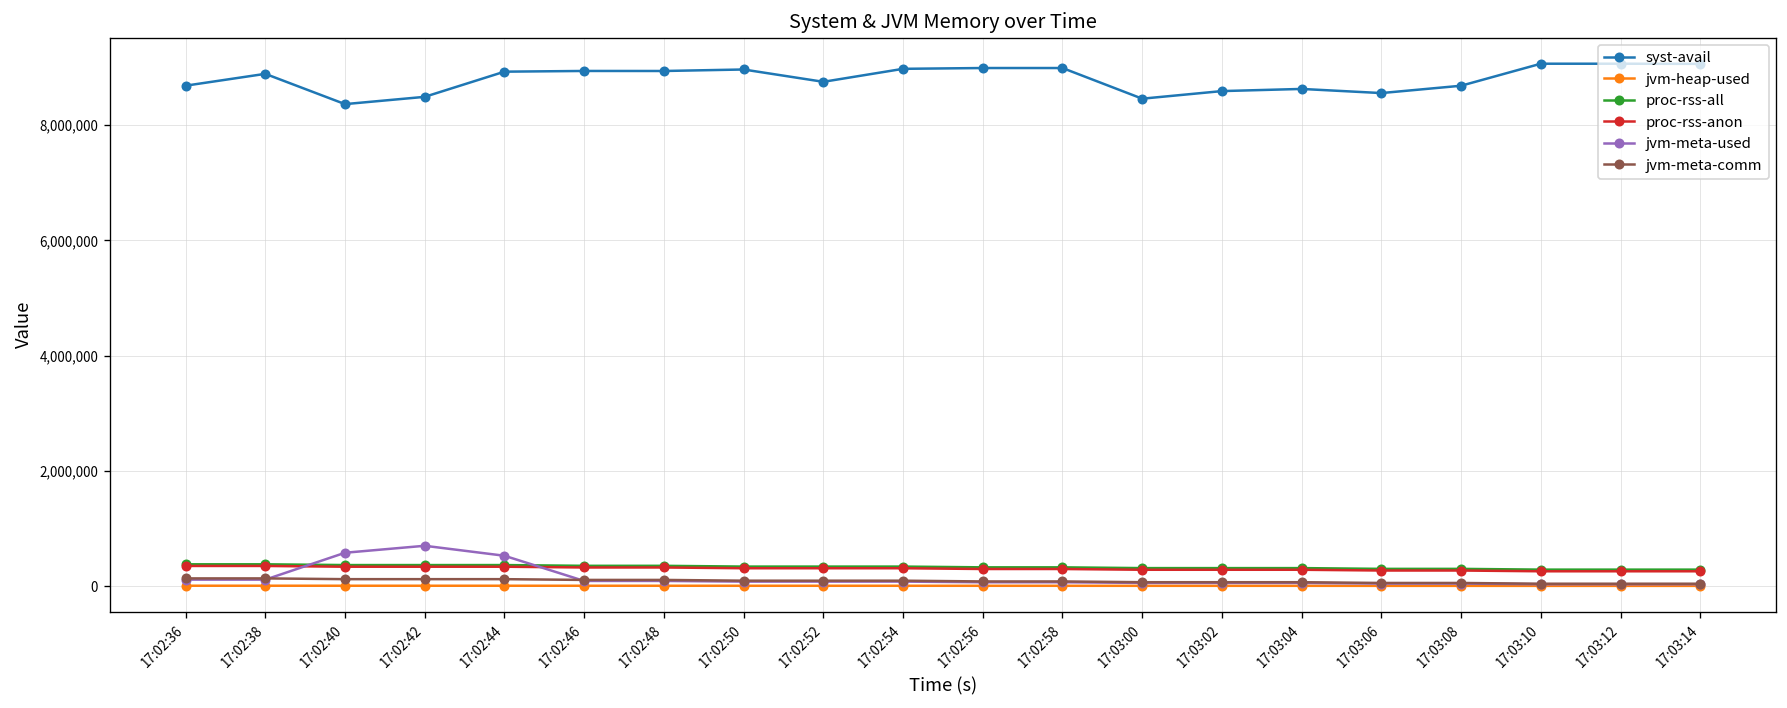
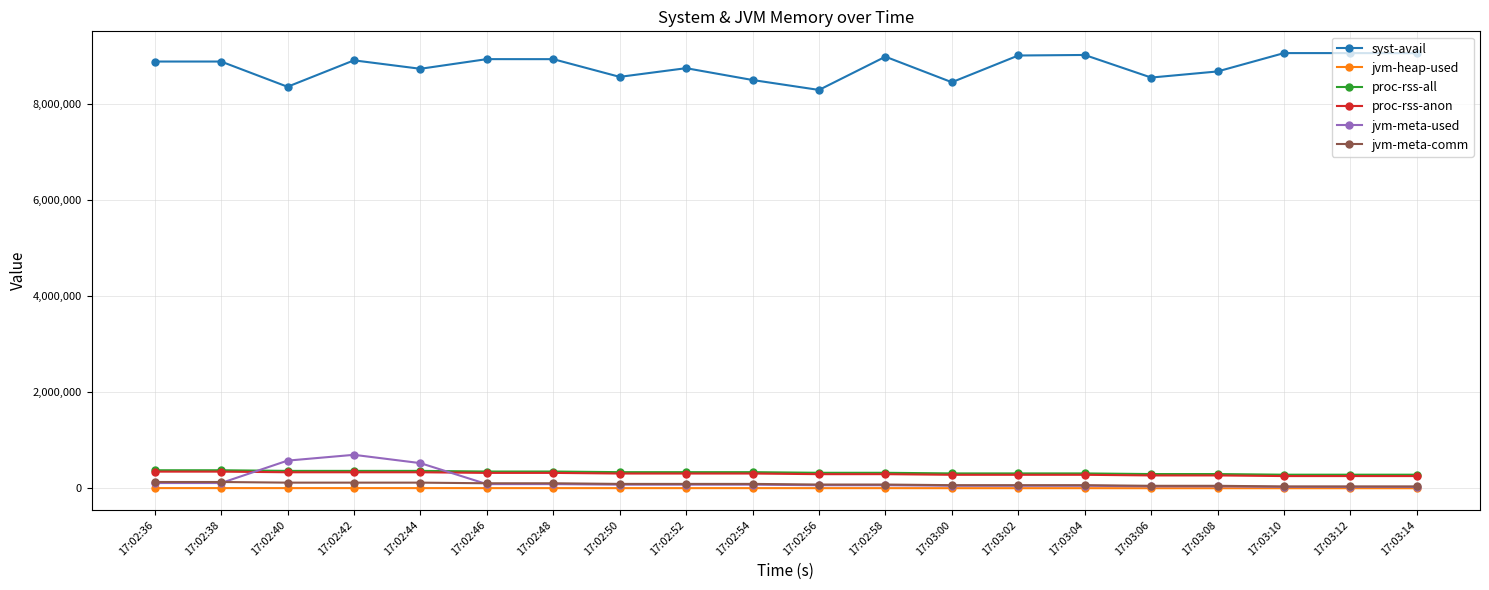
syst-avail, 17:02:36: 8,700,000 -> 8,900,000
syst-avail, 17:02:42: 8,500,000 -> 8,900,000
syst-avail, 17:02:44: 8,900,000 -> 8,700,000
syst-avail, 17:02:50: 9,000,000 -> 8,600,000
syst-avail, 17:02:54: 9,000,000 -> 8,500,000
syst-avail, 17:02:56: 9,000,000 -> 8,300,000
syst-avail, 17:03:02: 8,600,000 -> 9,000,000
syst-avail, 17:03:04: 8,600,000 -> 9,000,000
